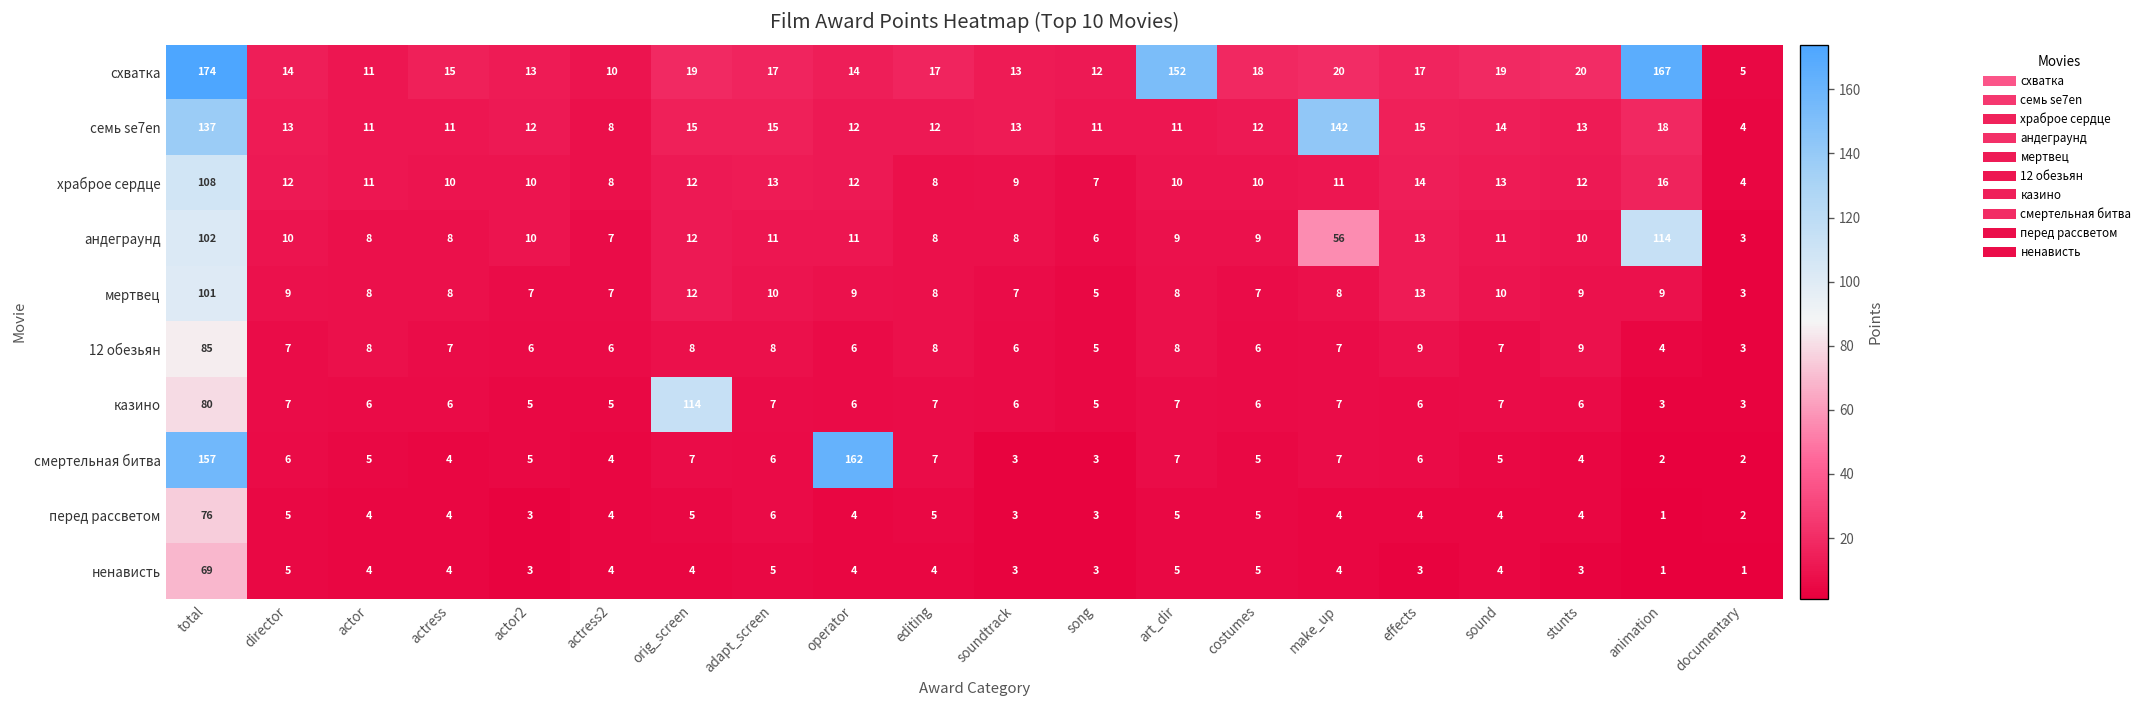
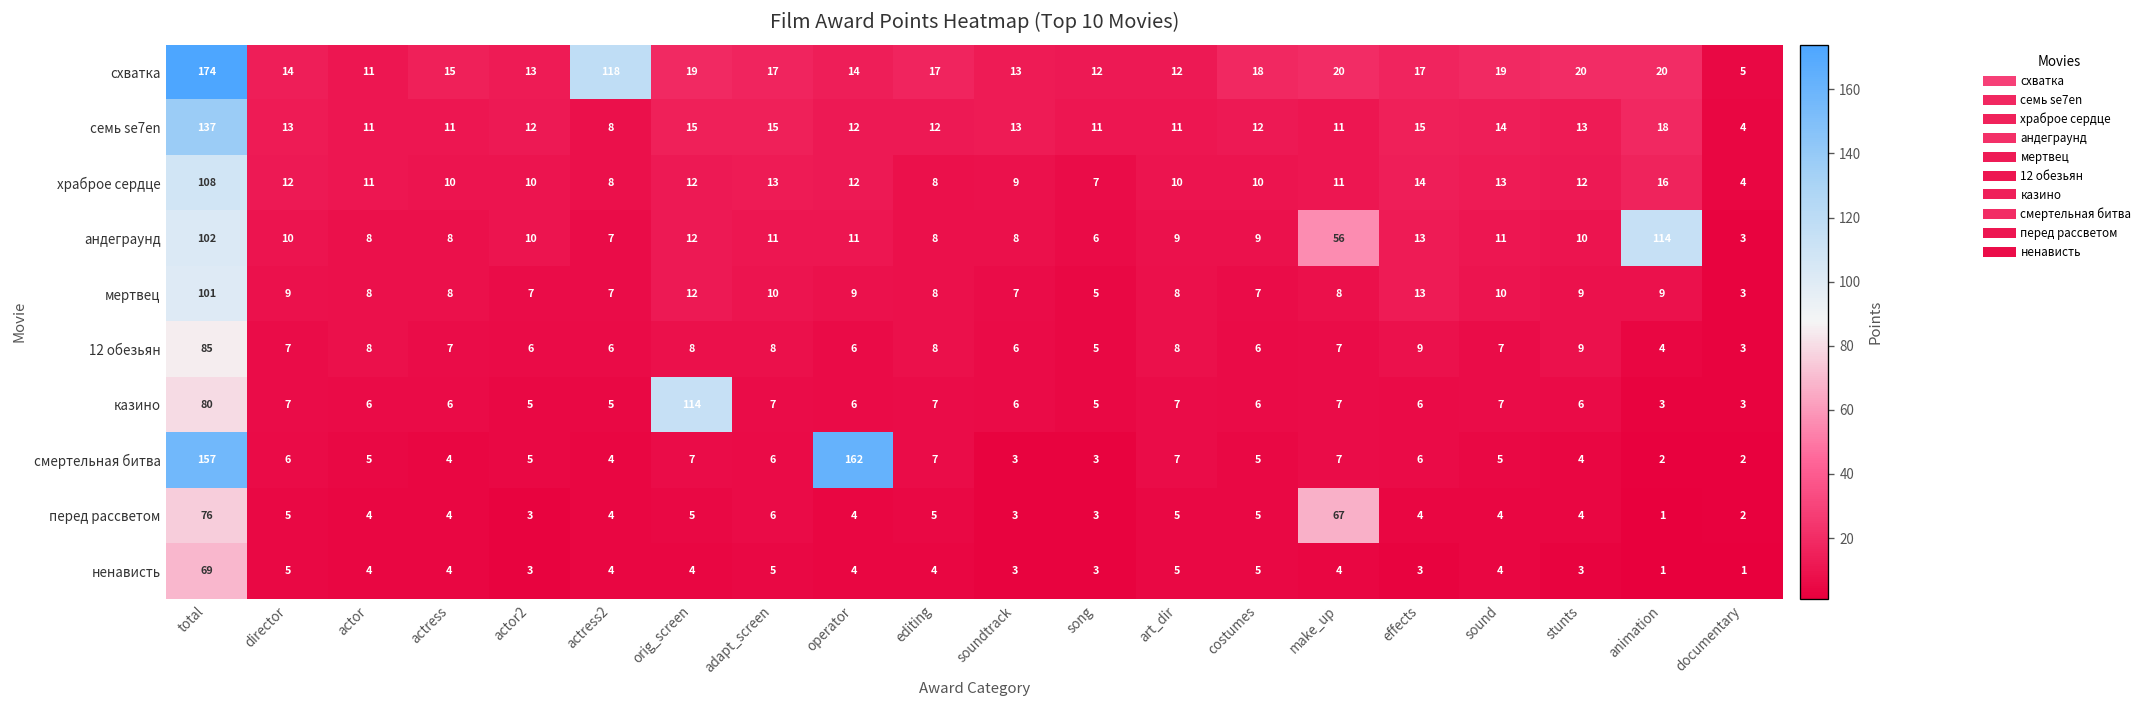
схватка, actress2: 10 -> 118
схватка, art_dir: 152 -> 12
схватка, animation: 167 -> 20
семь se7en, make_up: 142 -> 11
перед рассветом, make_up: 4 -> 67
